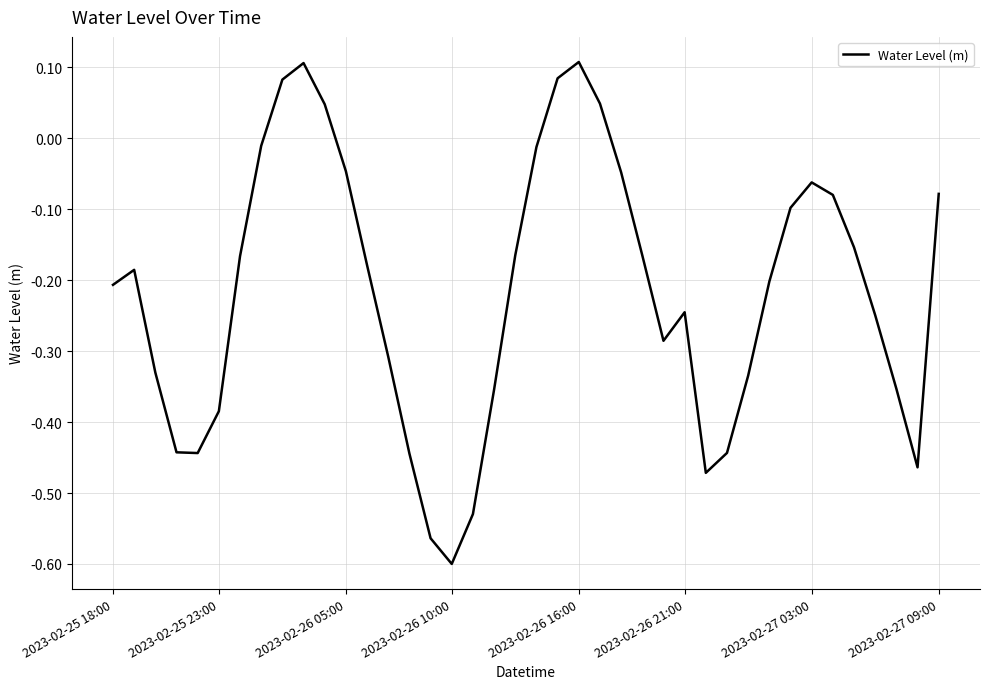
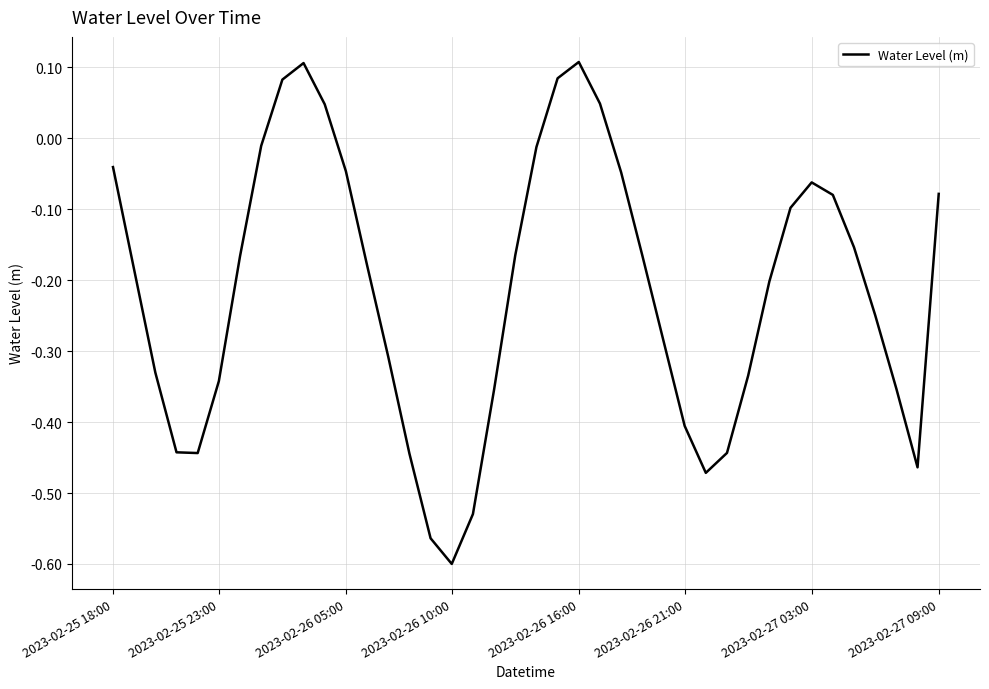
2023-02-25 18:00: -0.21 -> -0.04
2023-02-25 23:00: -0.38 -> -0.34
2023-02-26 21:00: -0.25 -> -0.41
